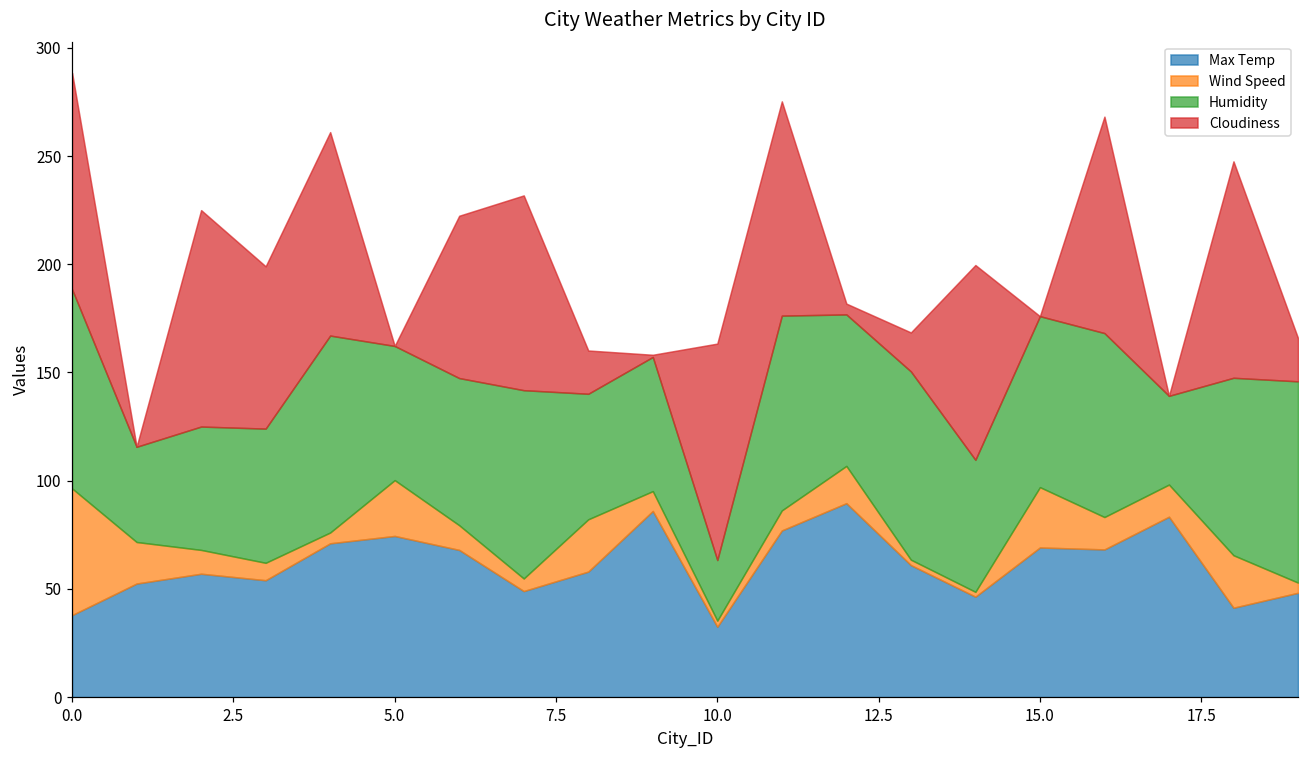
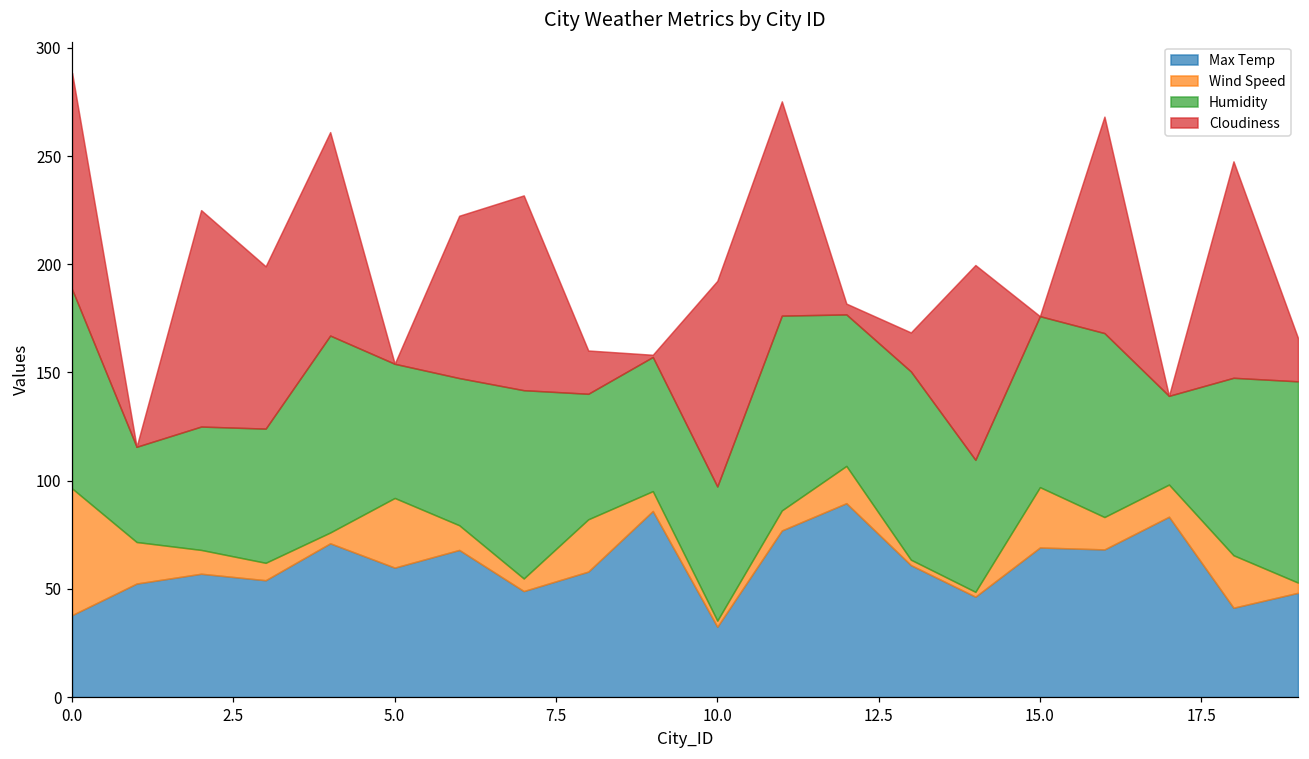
Max Temp, 5.0: 74 -> 60
Wind Speed, 5.0: 26 -> 32
Humidity, 10.0: 28 -> 62
Cloudiness, 10.0: 100 -> 95
